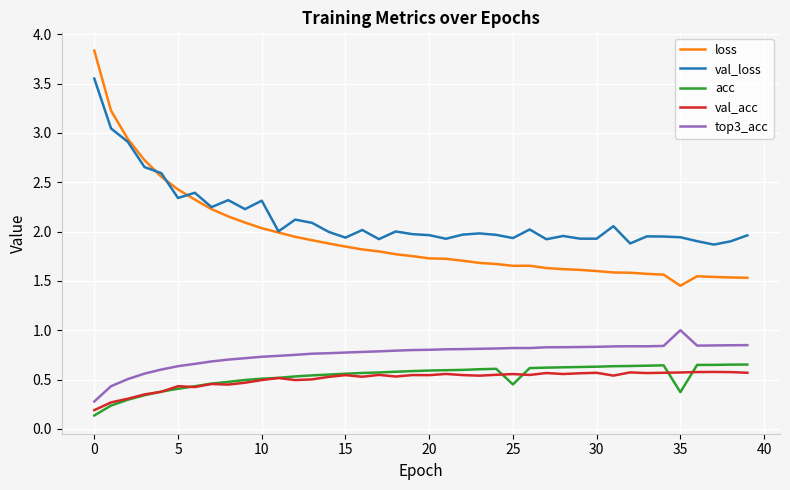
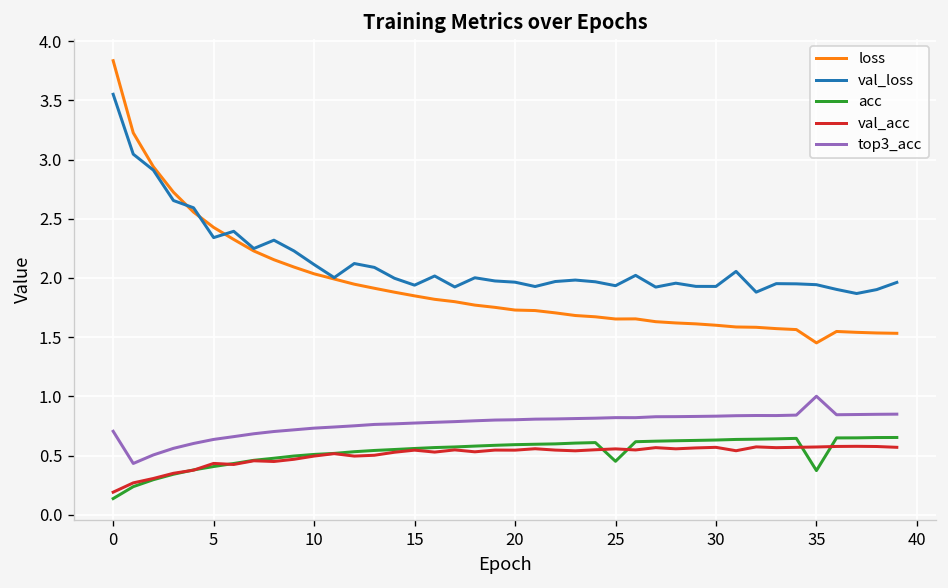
top3_acc, 0: 0.3 -> 0.7
val_loss, 10: 2.3 -> 2.1
